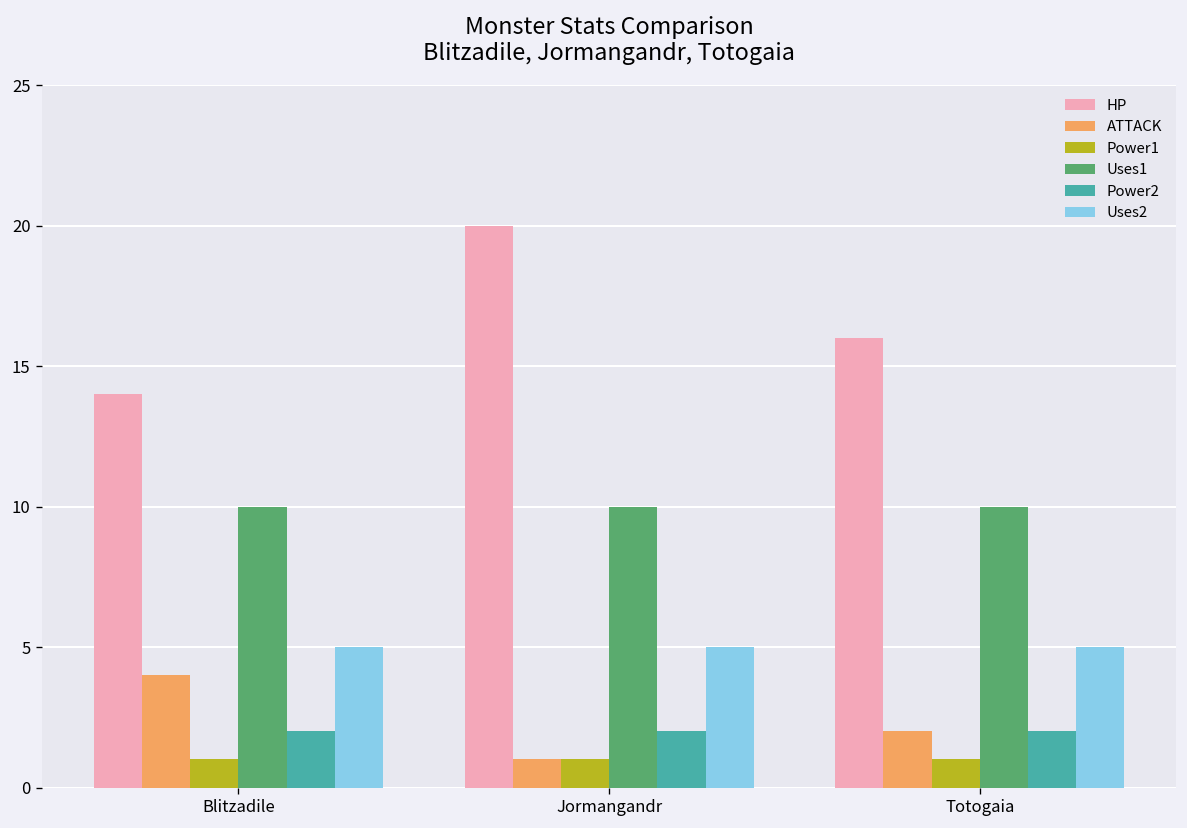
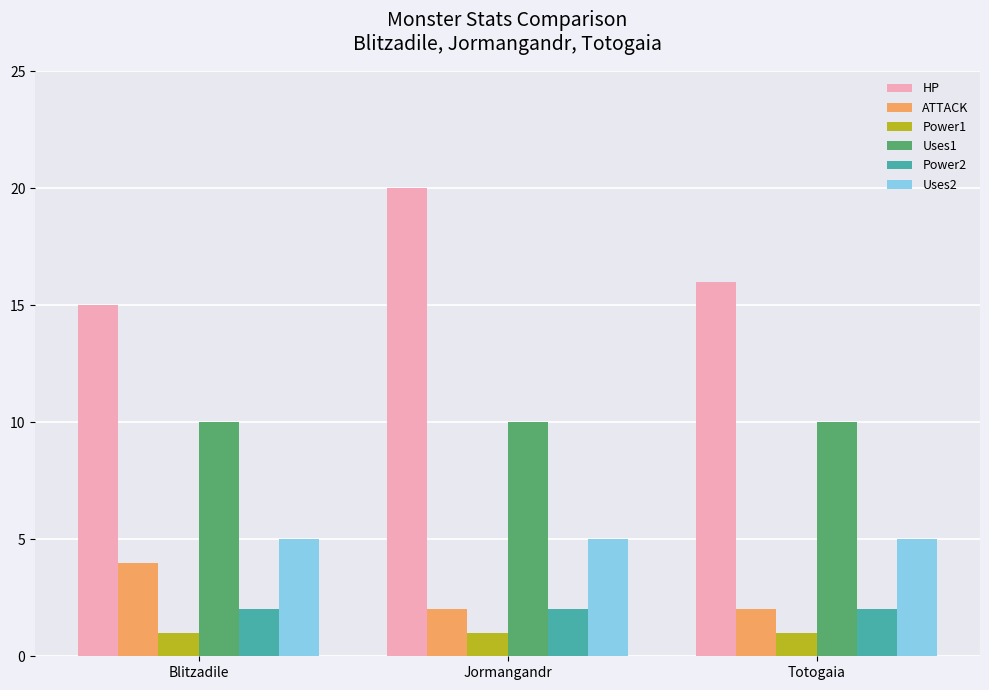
HP, Blitzadile: 14 -> 15
ATTACK, Jormangandr: 1 -> 2
